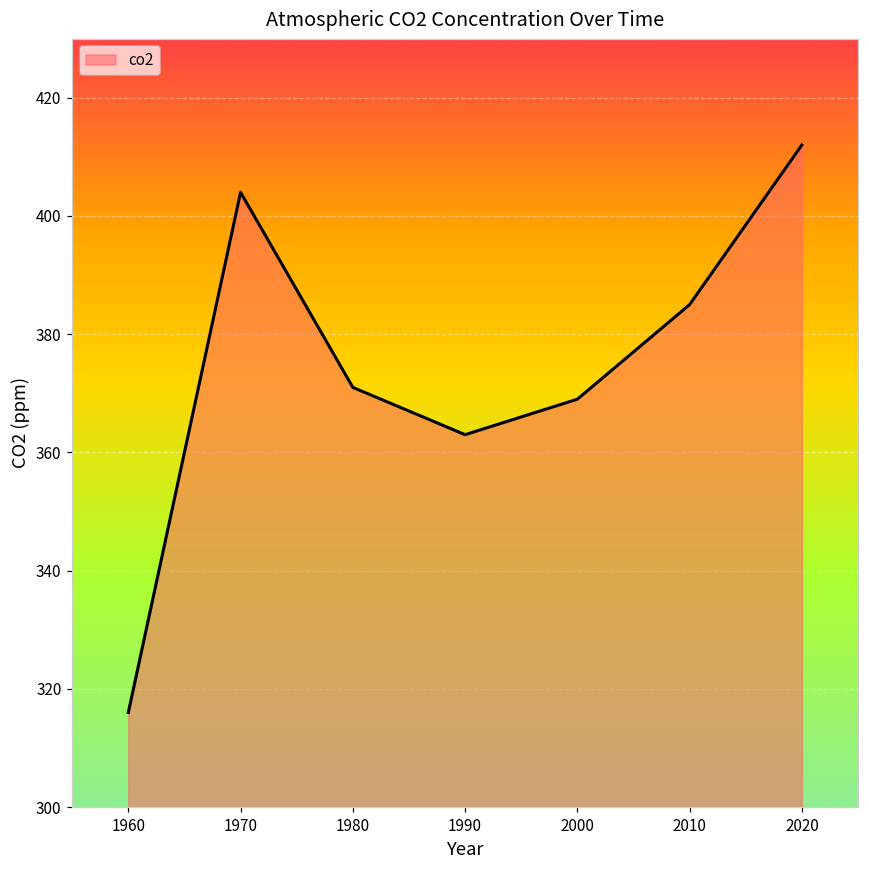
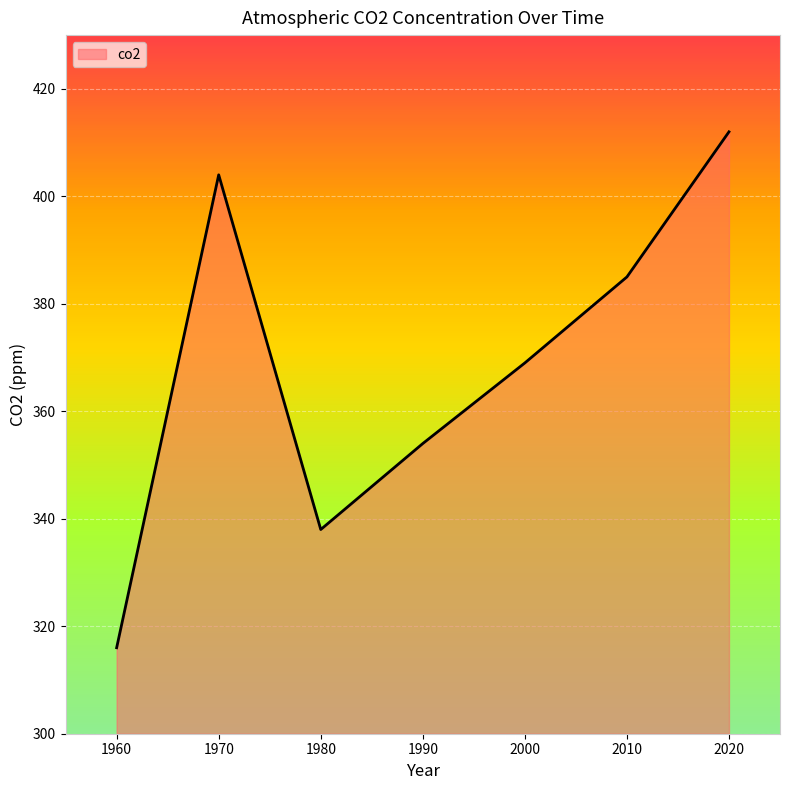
1980: 371 -> 338
1990: 363 -> 354
